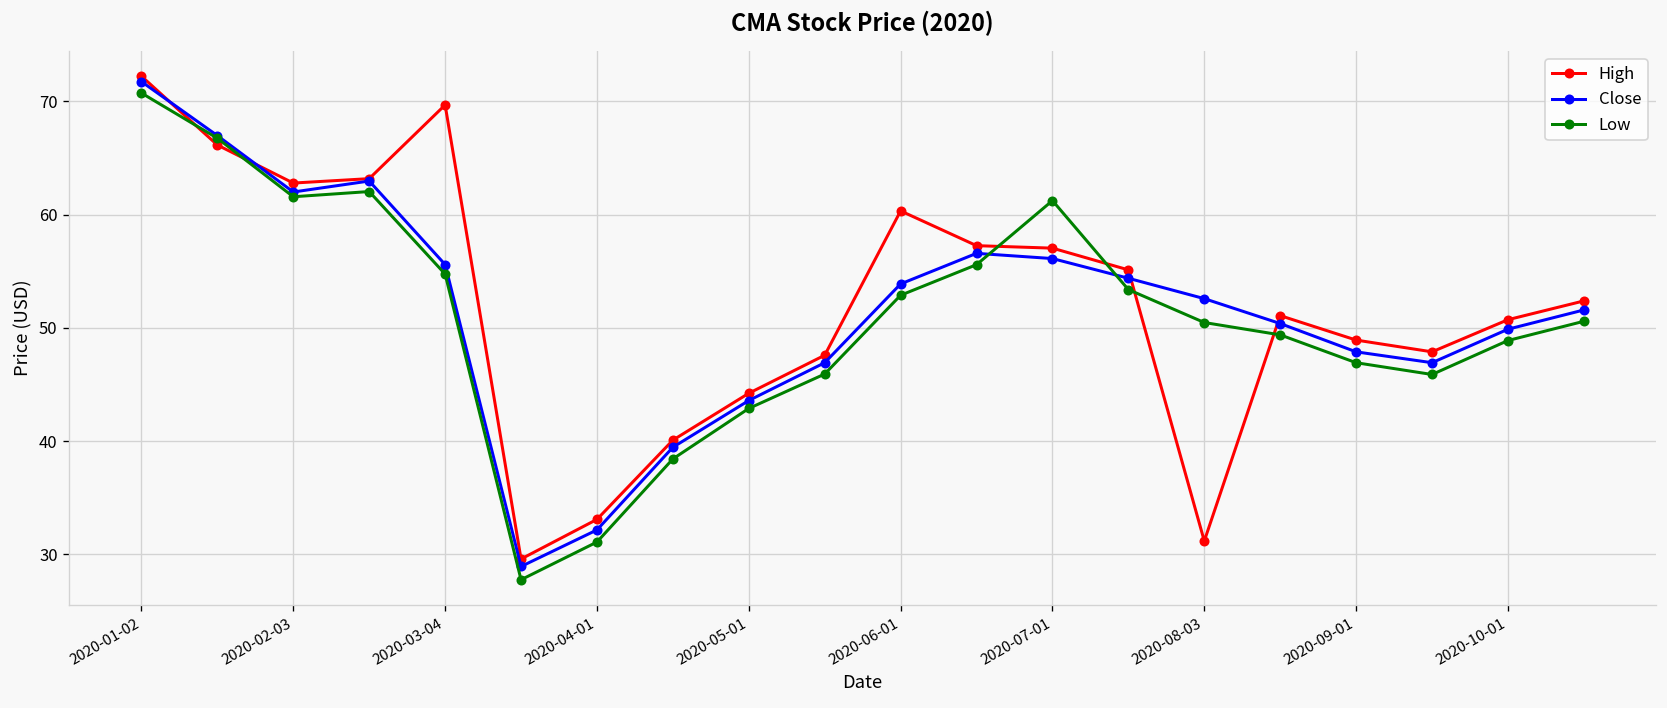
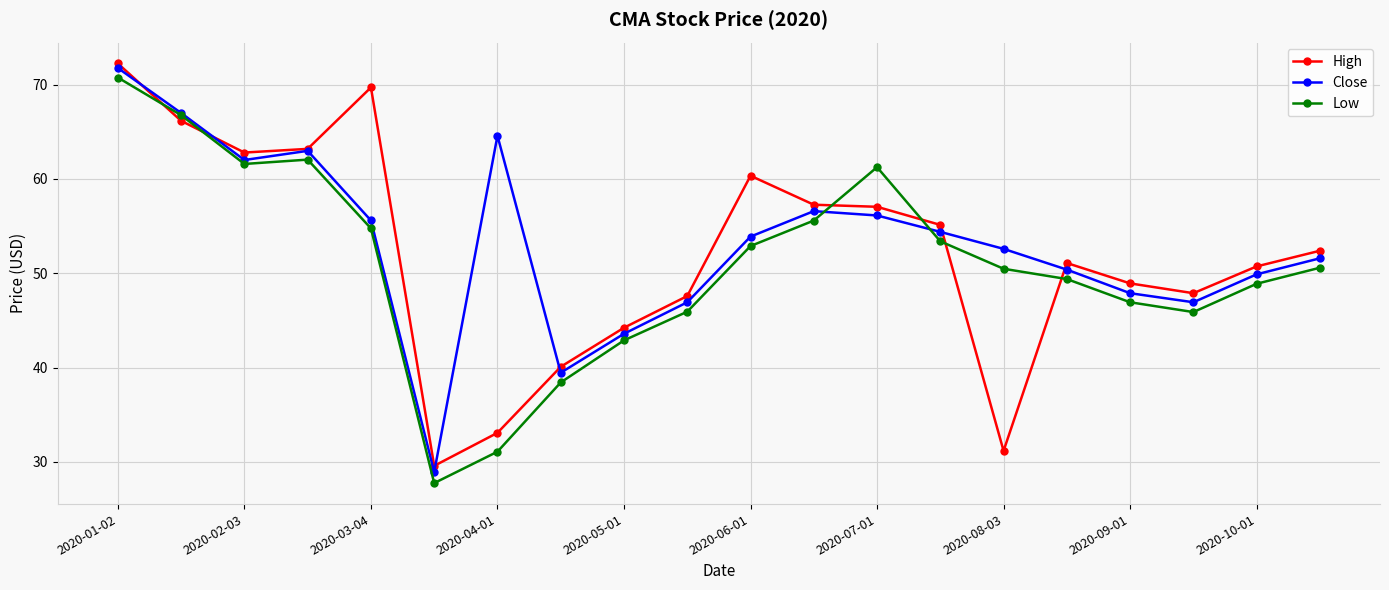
Close, 2020-04-01: 32 -> 65
